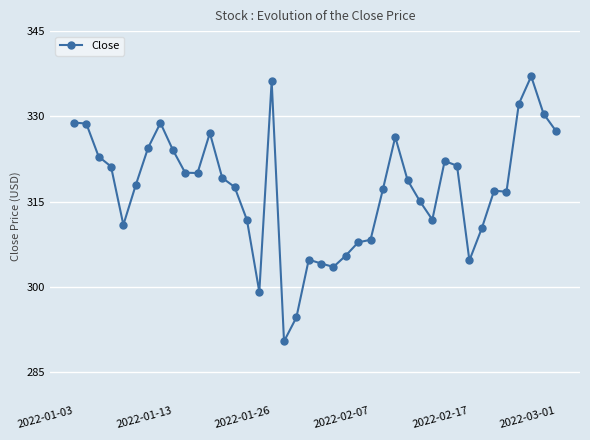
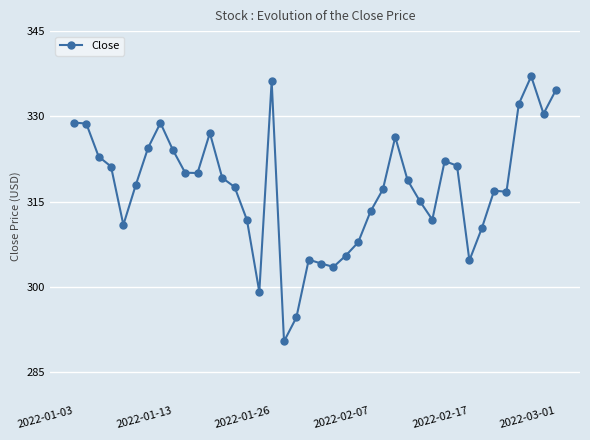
2022-02-07: 308 -> 313
2022-03-01: 327 -> 335
